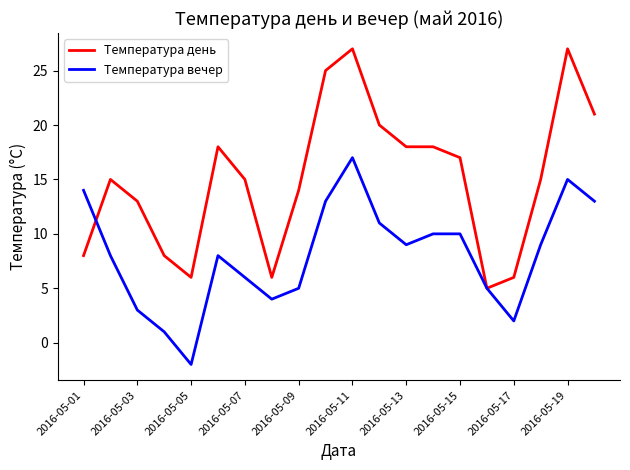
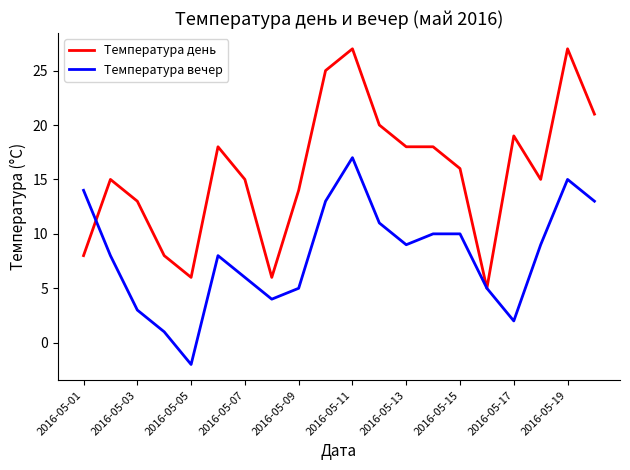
Температура день, 2016-05-15: 17 -> 16
Температура день, 2016-05-17: 6 -> 19
